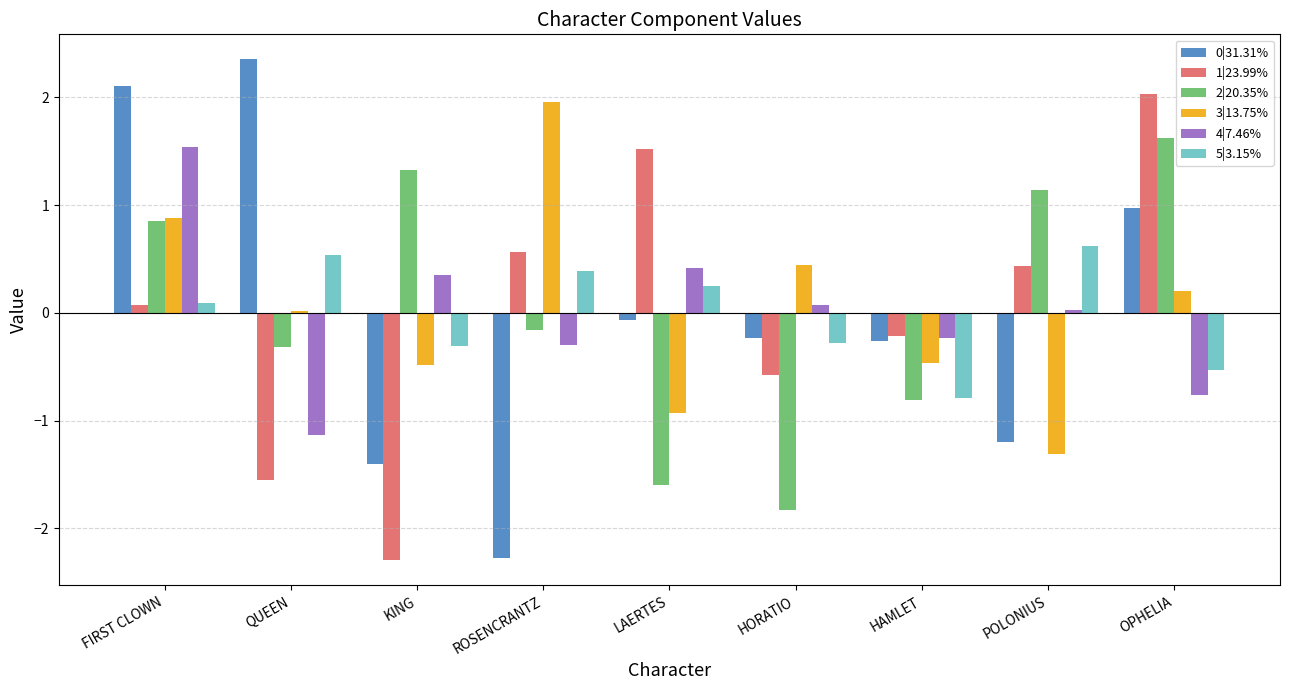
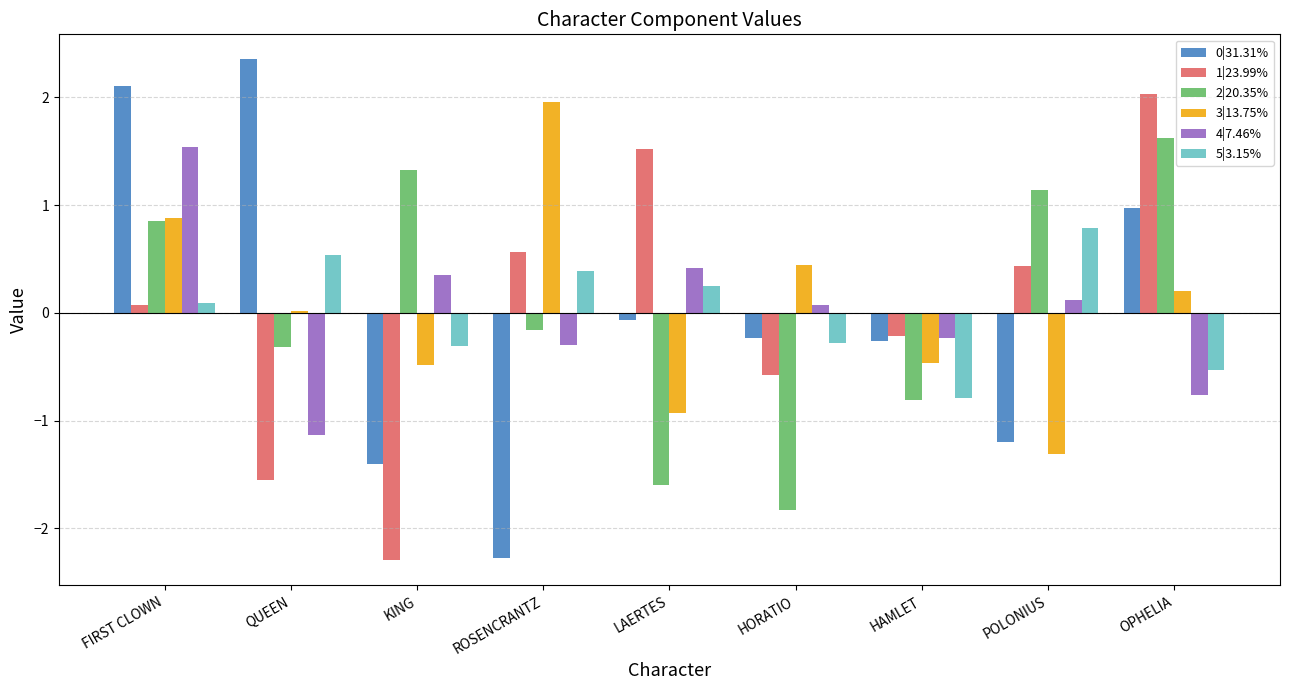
4|7.46%, POLONIUS: 0.03 -> 0.12
5|3.15%, POLONIUS: 0.63 -> 0.79
